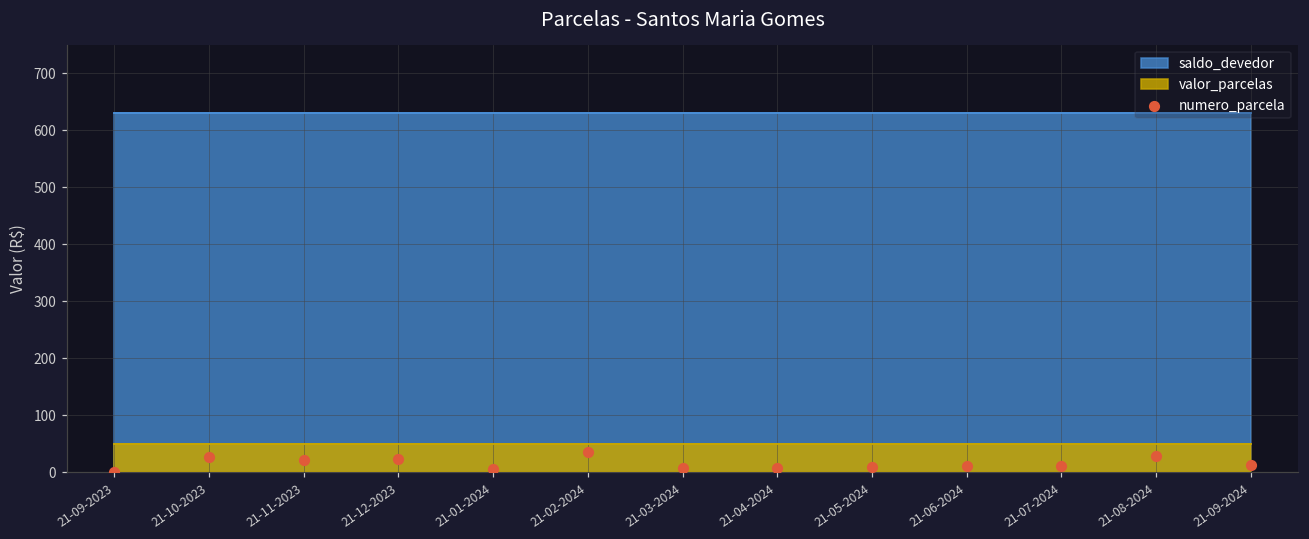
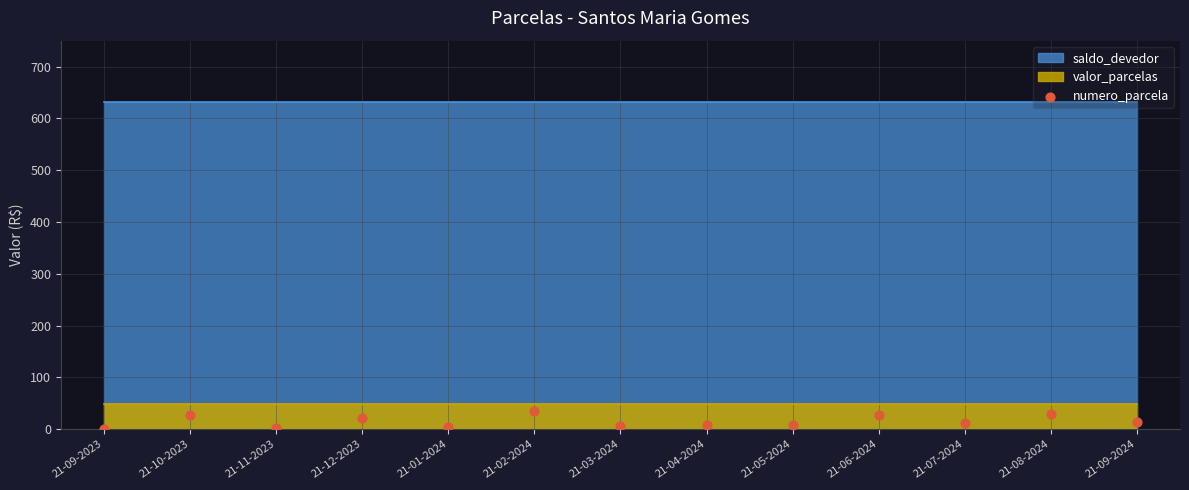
numero_parcela, 21-11-2023: 20 -> 0
numero_parcela, 21-06-2024: 10 -> 30
